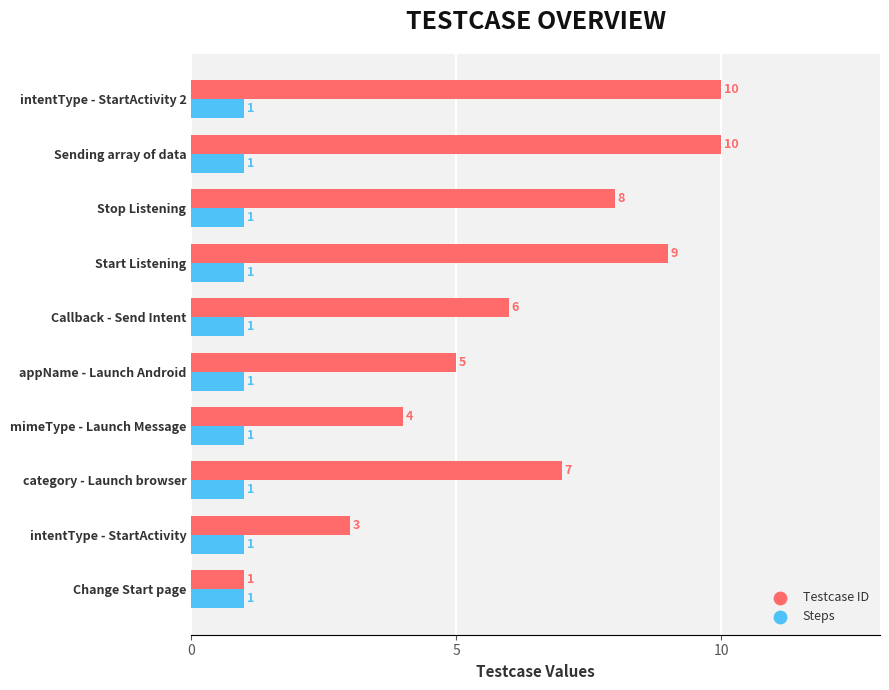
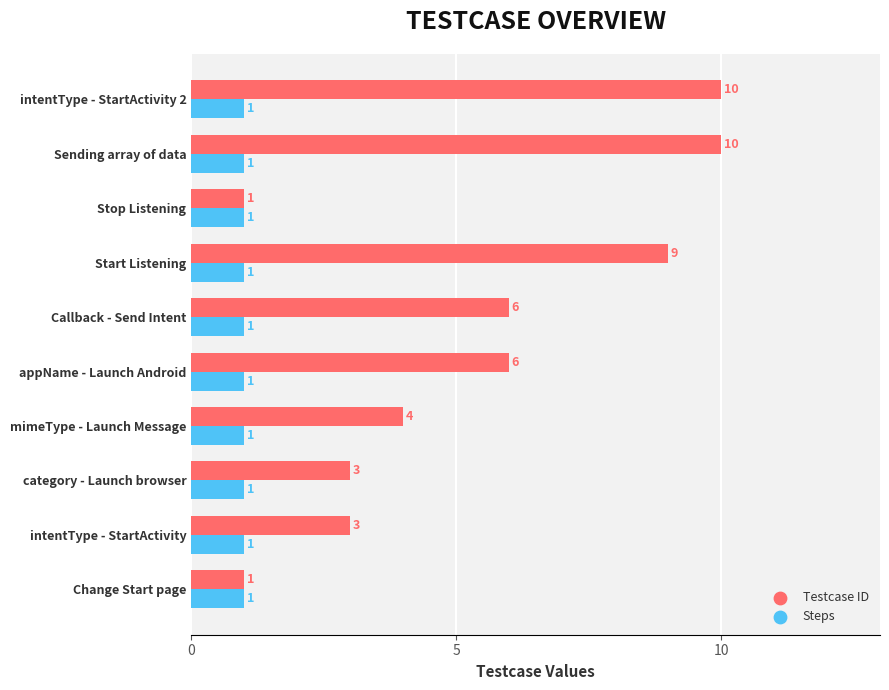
Testcase ID, Stop Listening: 8 -> 1
Testcase ID, appName - Launch Android: 5 -> 6
Testcase ID, category - Launch browser: 7 -> 3
